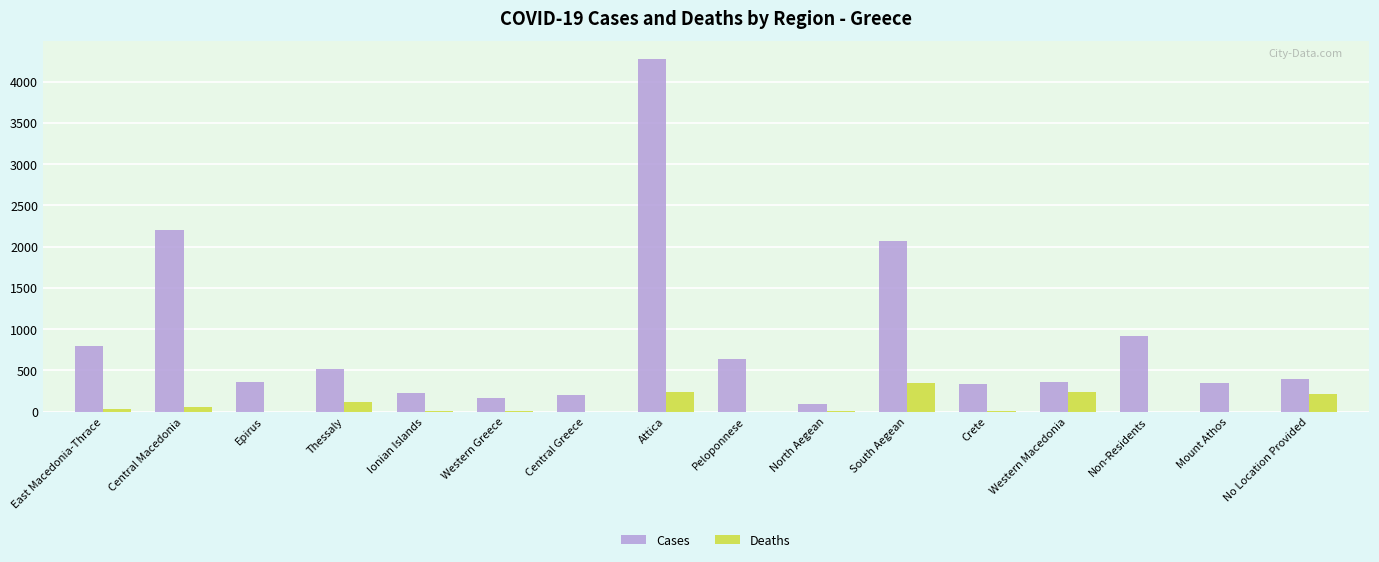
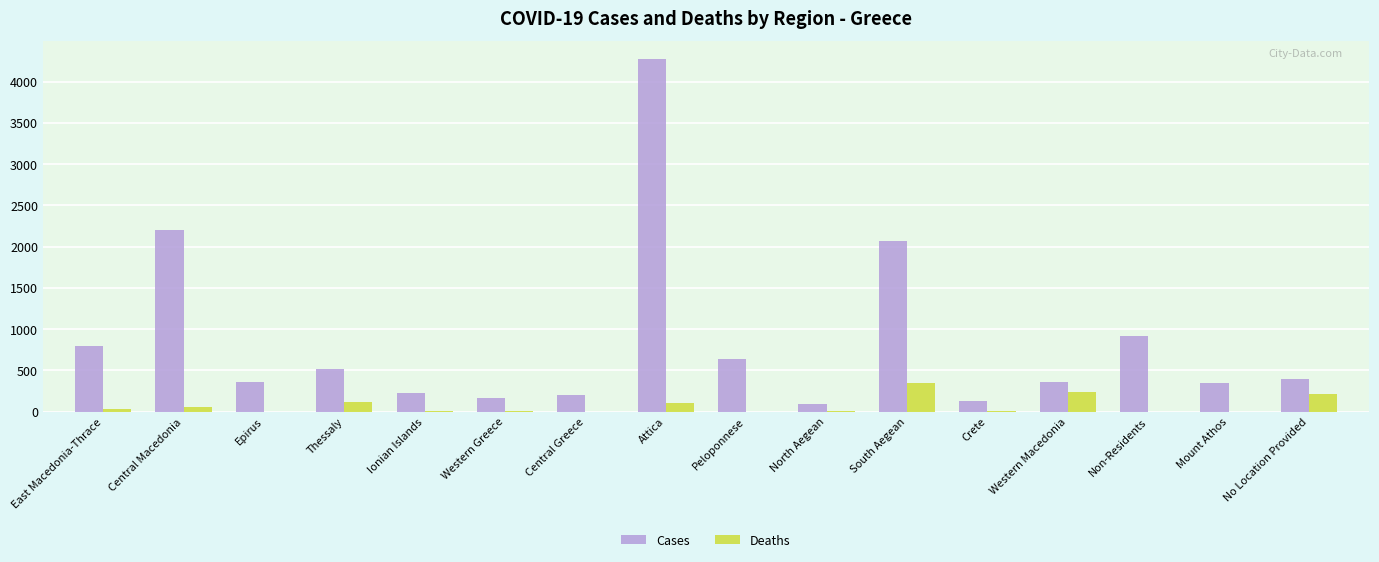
Deaths, Attica: 200 -> 100
Cases, Crete: 300 -> 100
